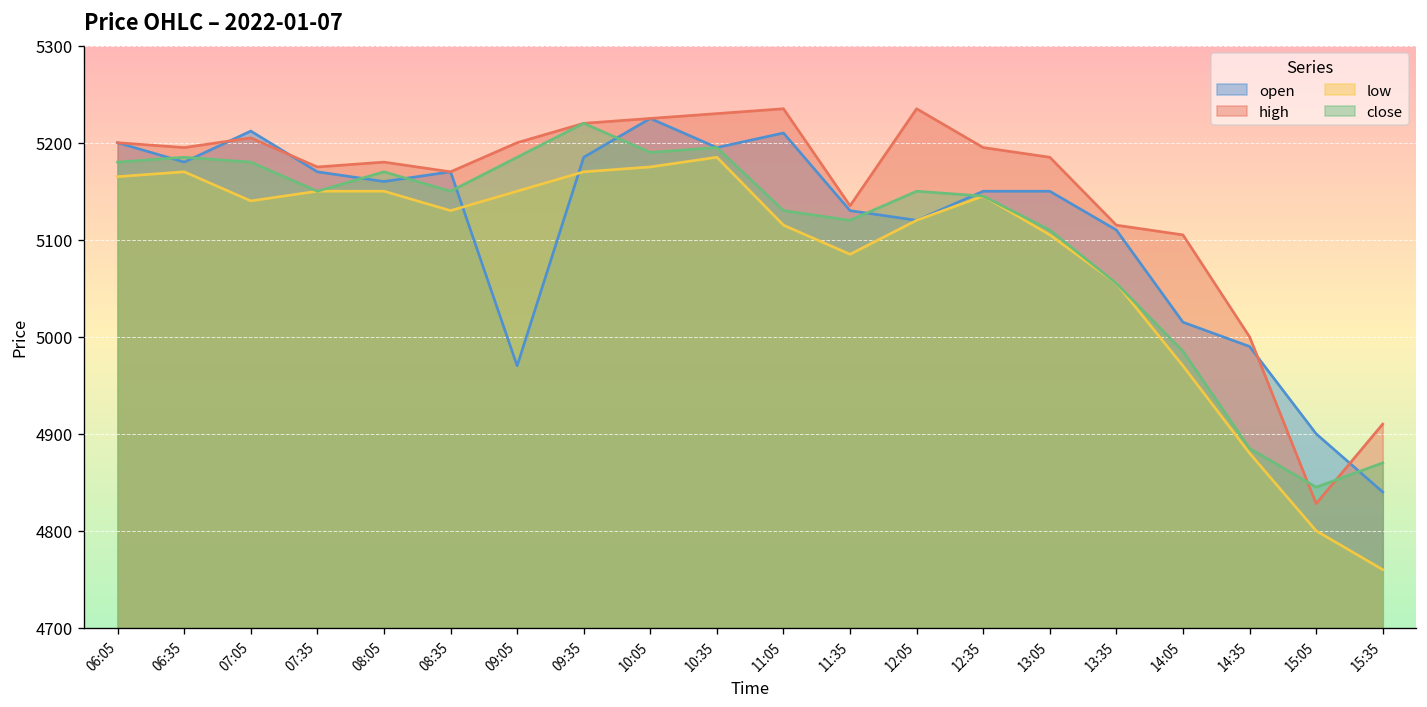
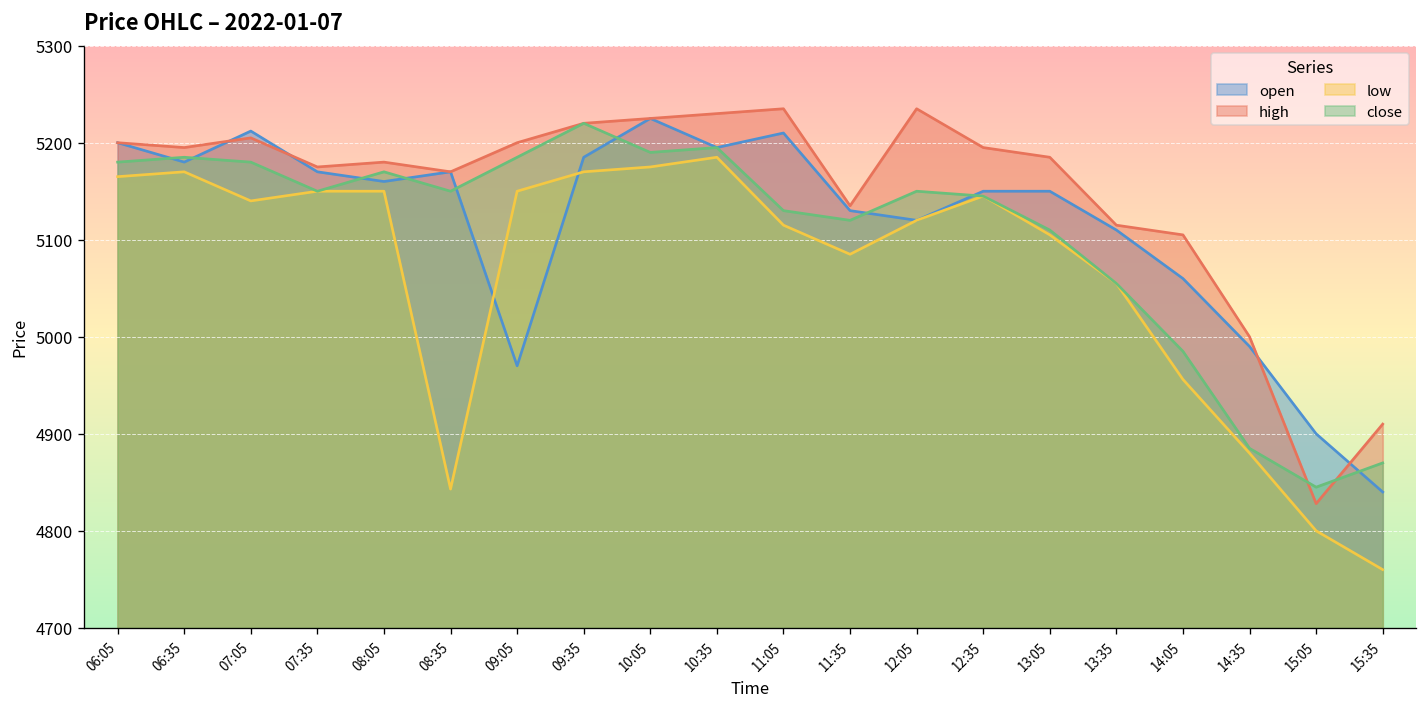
low, 08:35: 5130 -> 4840
open, 14:05: 5020 -> 5060
low, 14:05: 4970 -> 4960
